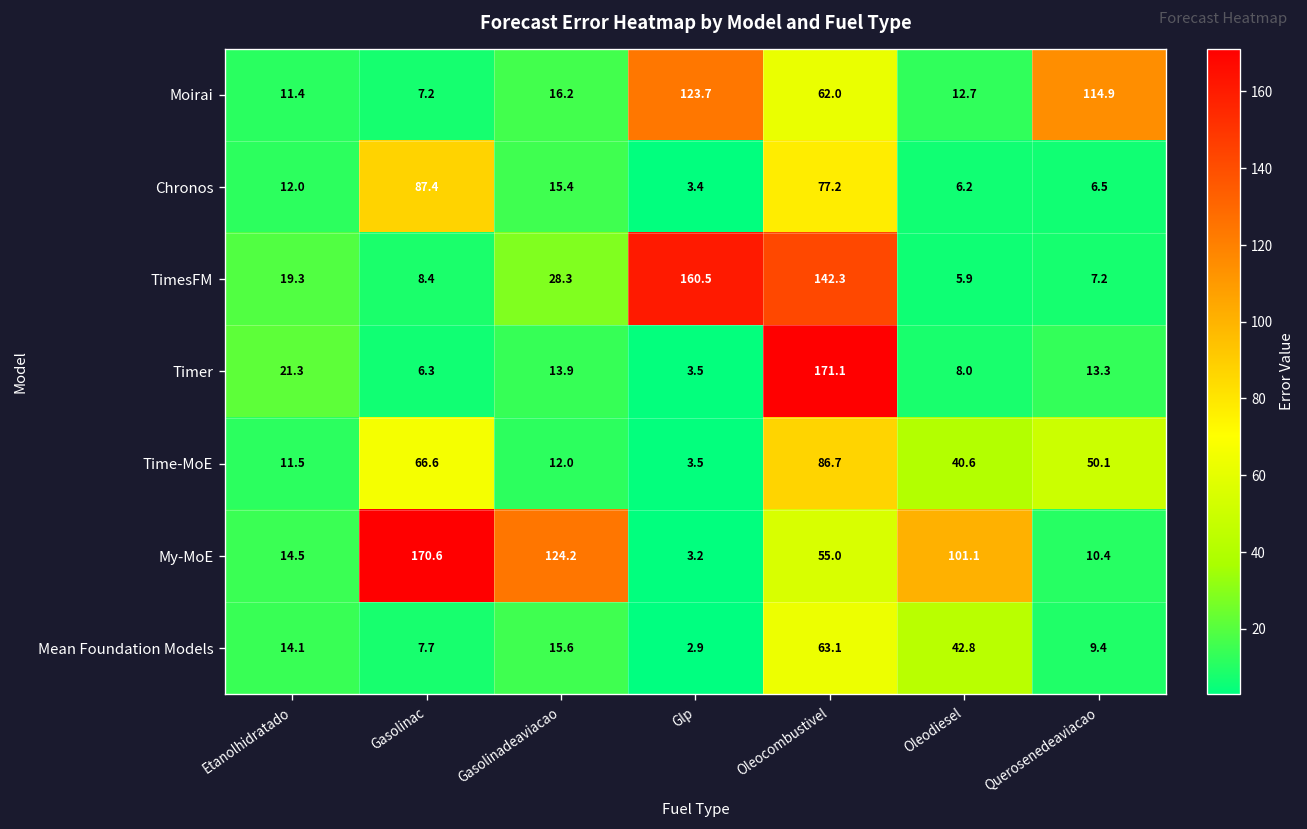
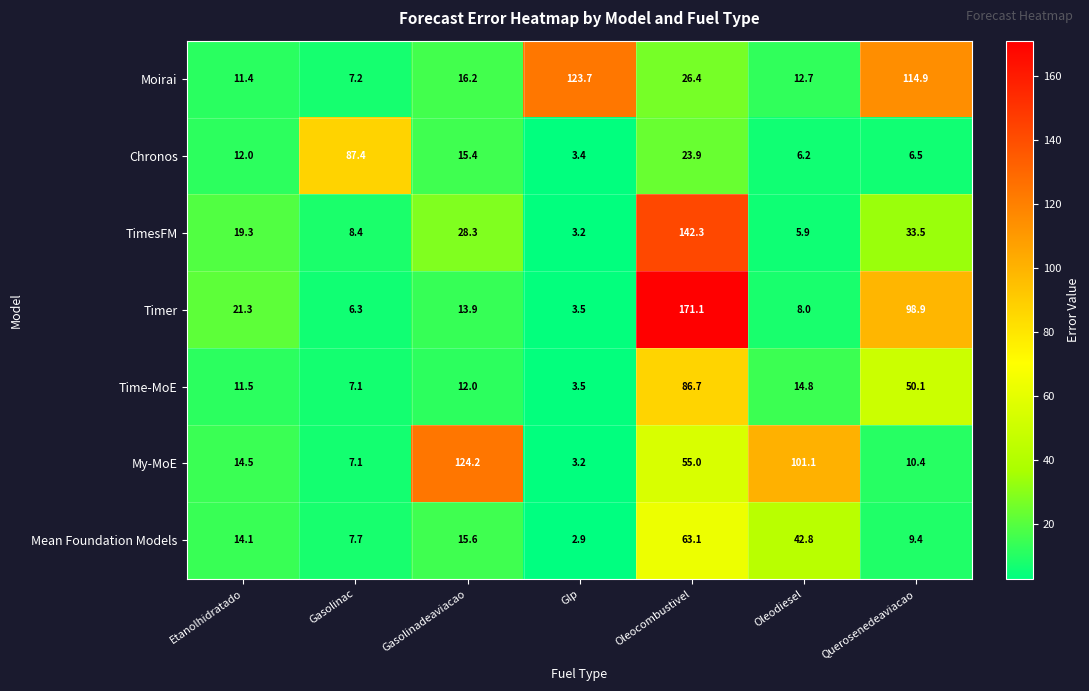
Moirai, Oleocombustivel: 62.0 -> 26.4
Chronos, Oleocombustivel: 77.2 -> 23.9
TimesFM, Glp: 160.5 -> 3.2
TimesFM, Querosenedeaviacao: 7.2 -> 33.5
Timer, Querosenedeaviacao: 13.3 -> 98.9
Time-MoE, Gasolinac: 66.6 -> 7.1
Time-MoE, Oleodiesel: 40.6 -> 14.8
My-MoE, Gasolinac: 170.6 -> 7.1
